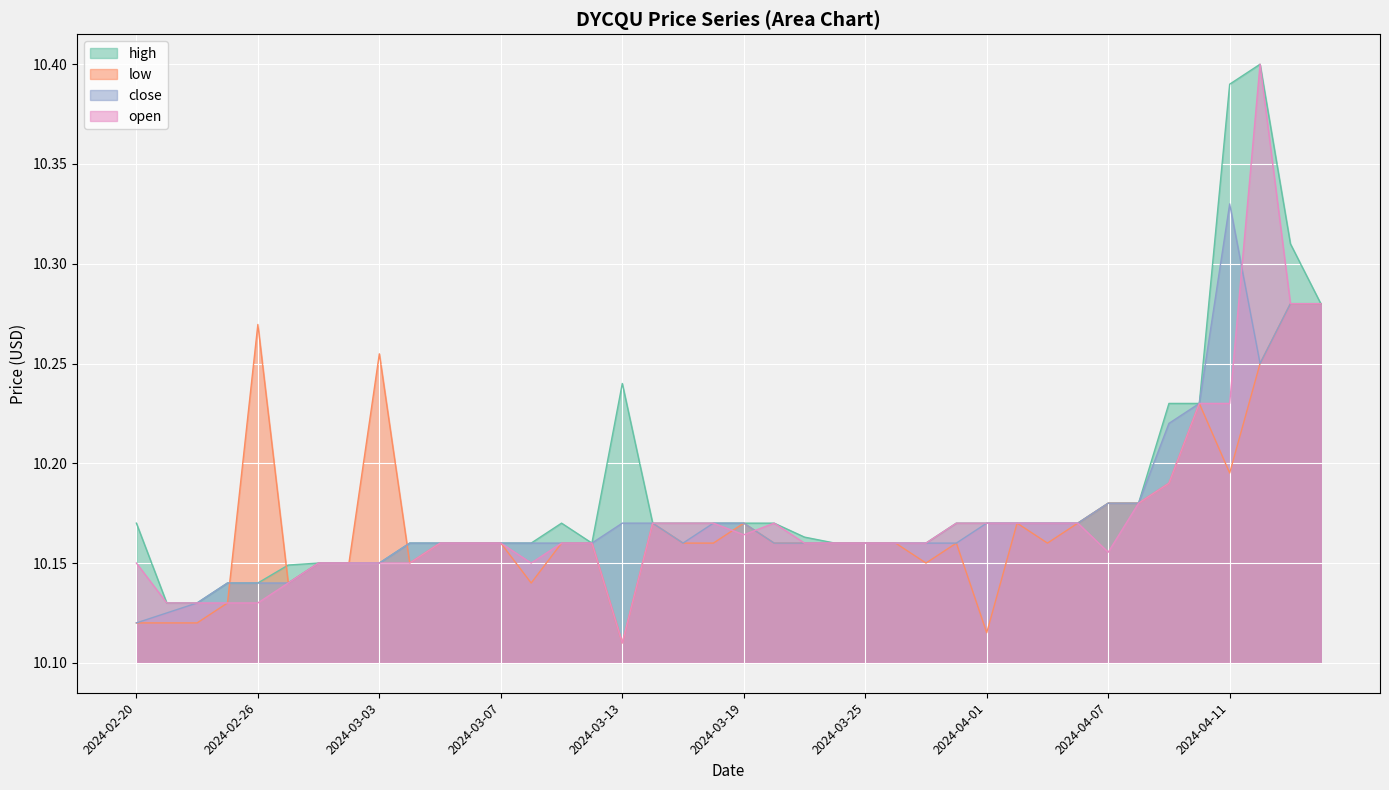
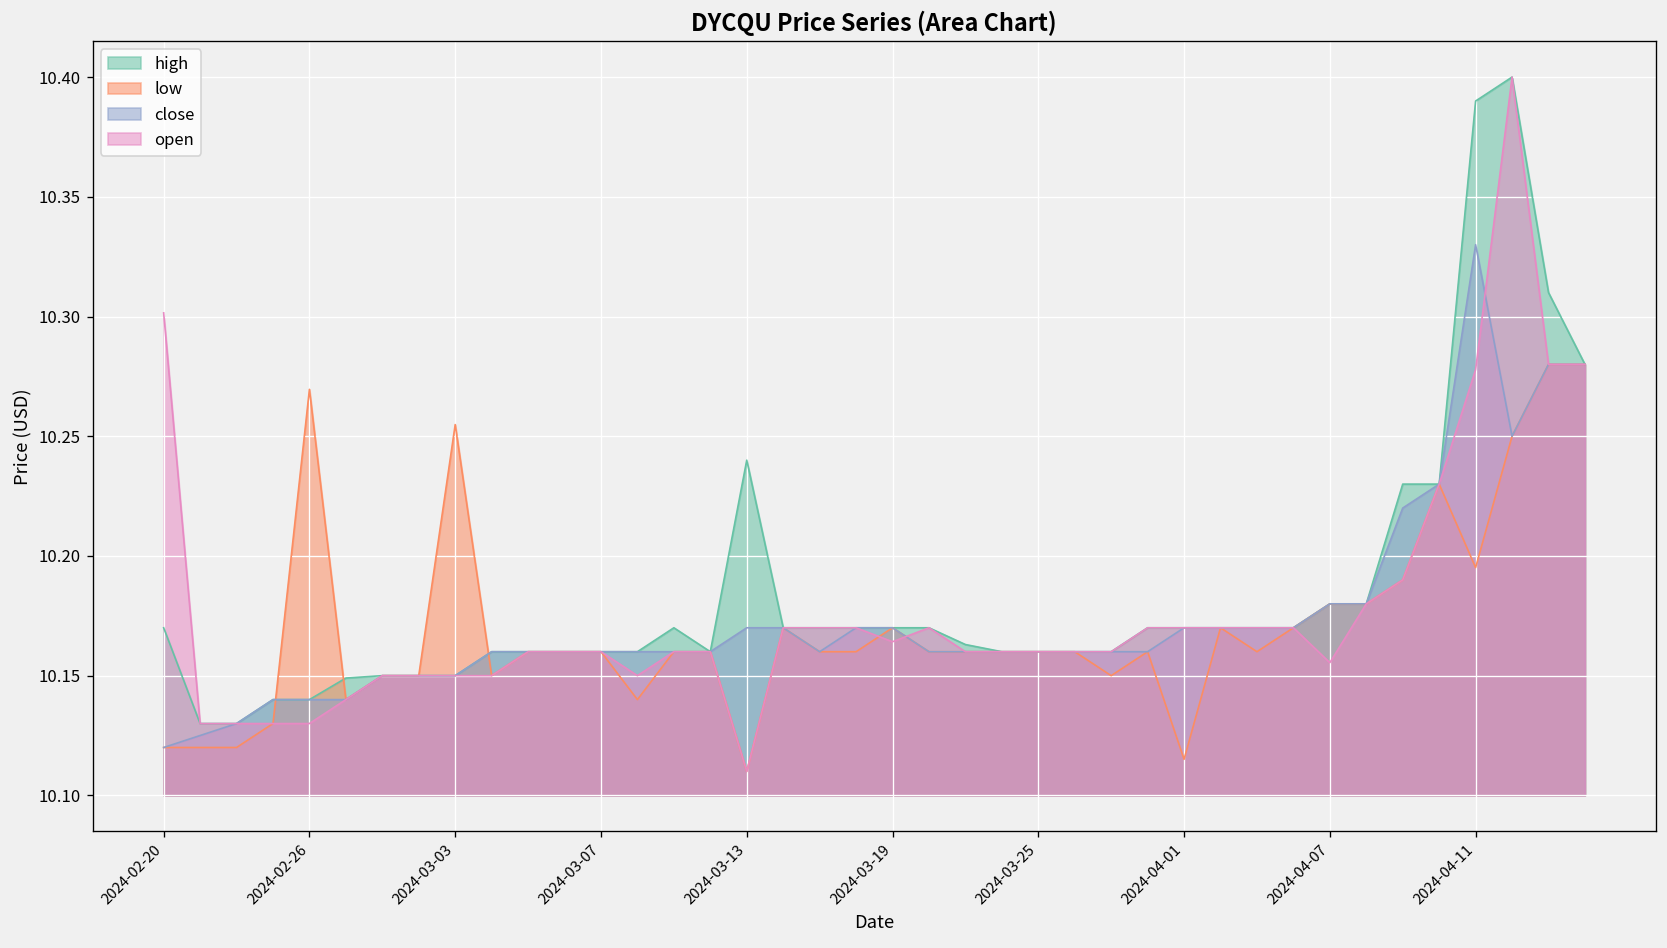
open, 2024-02-20: 10.150 -> 10.302
open, 2024-04-11: 10.230 -> 10.278
